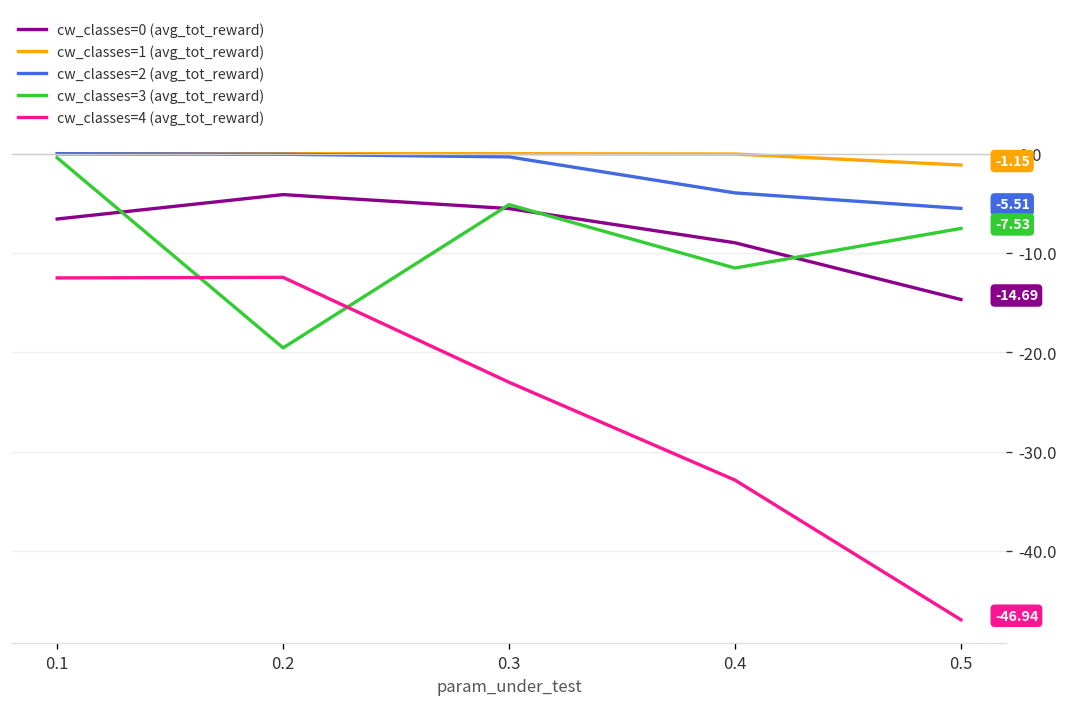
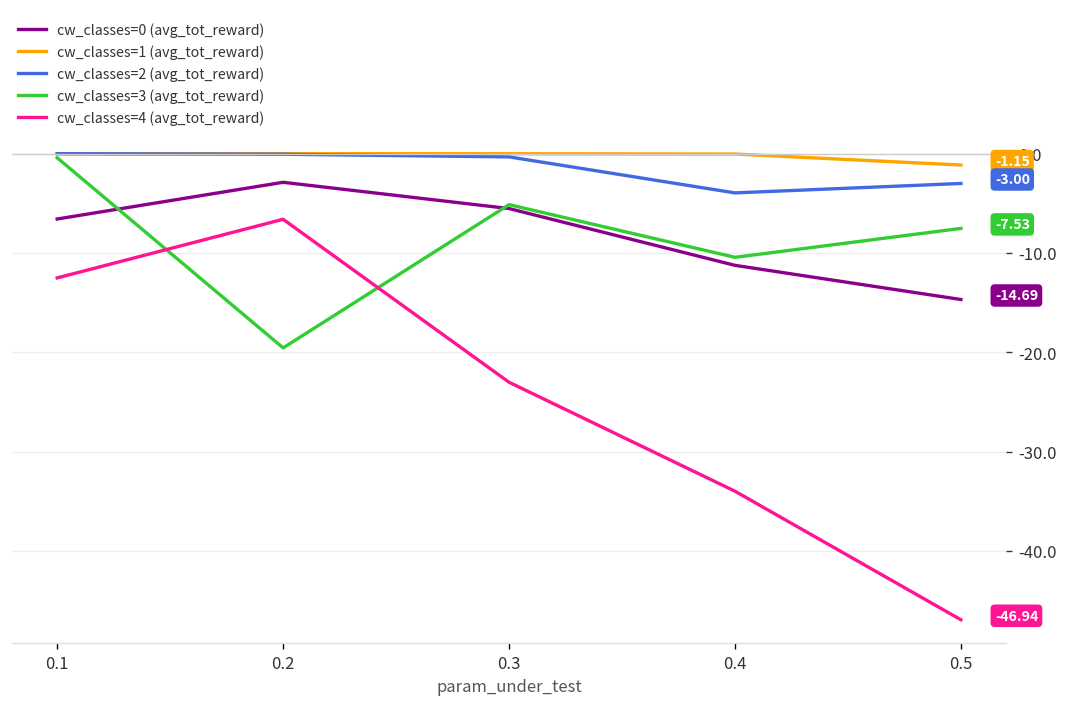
cw_classes=0 (avg_tot_reward), 0.2: -4 -> -3
cw_classes=4 (avg_tot_reward), 0.2: -12 -> -7
cw_classes=0 (avg_tot_reward), 0.4: -9 -> -11
cw_classes=3 (avg_tot_reward), 0.4: -12 -> -10
cw_classes=4 (avg_tot_reward), 0.4: -33 -> -34
cw_classes=2 (avg_tot_reward), 0.5: -5.51 -> -3.00
